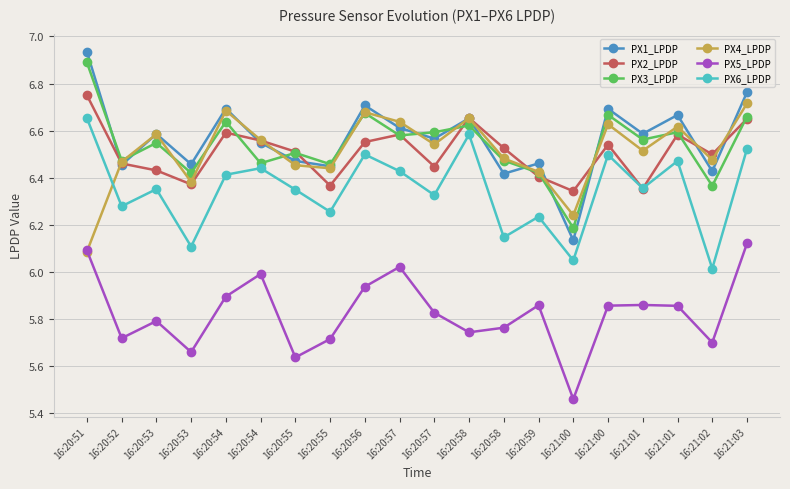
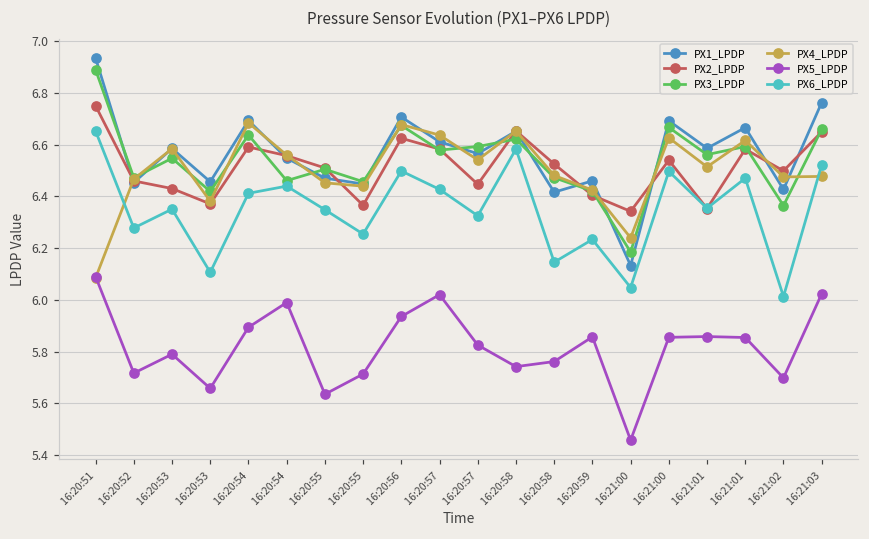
PX2_LPDP, 16:20:56: 6.55 -> 6.62
PX4_LPDP, 16:21:03: 6.72 -> 6.48
PX5_LPDP, 16:21:03: 6.12 -> 6.02
